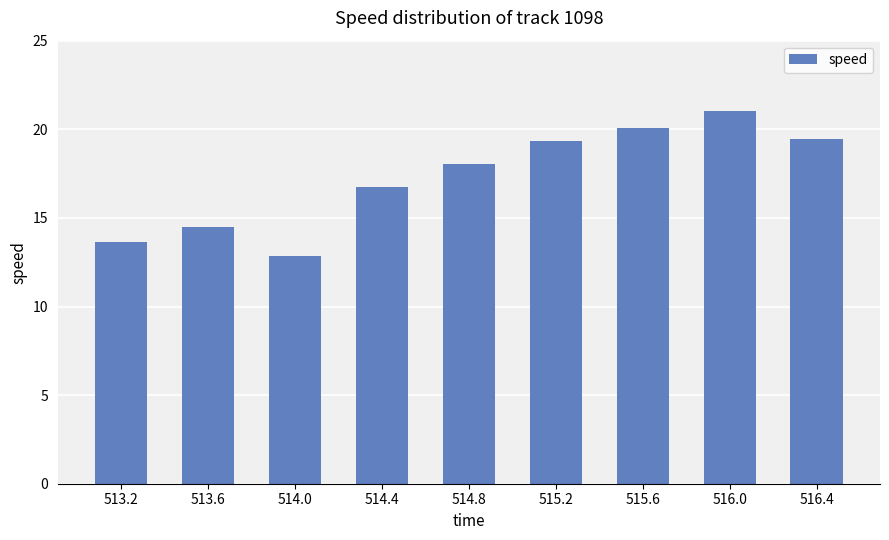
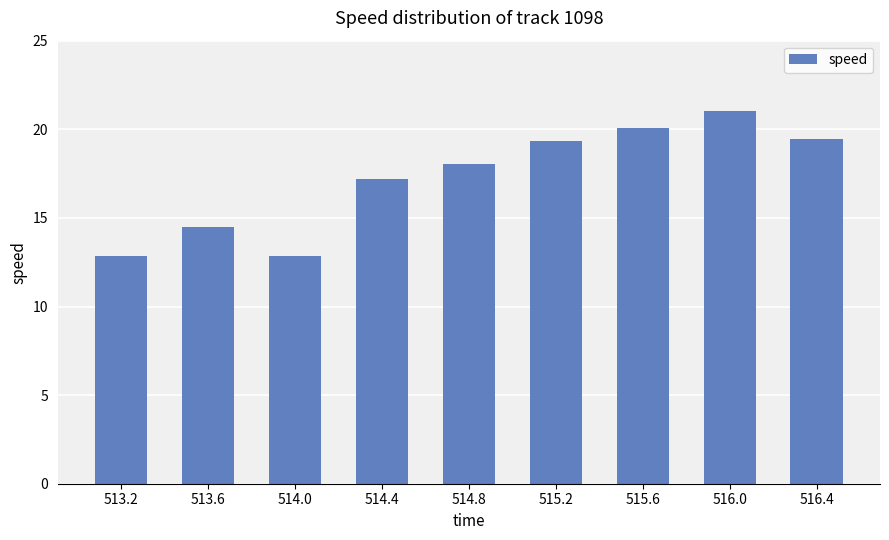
513.2: 13.6 -> 12.8
514.4: 16.7 -> 17.2
